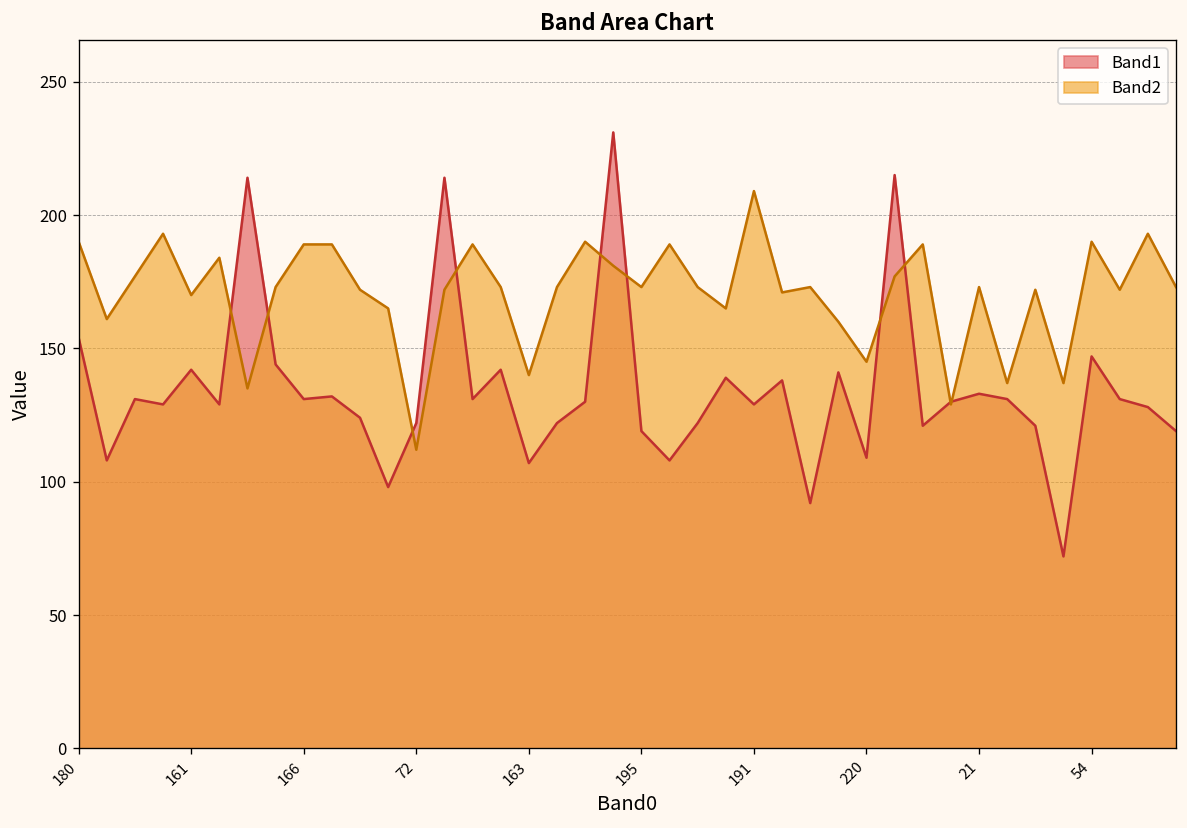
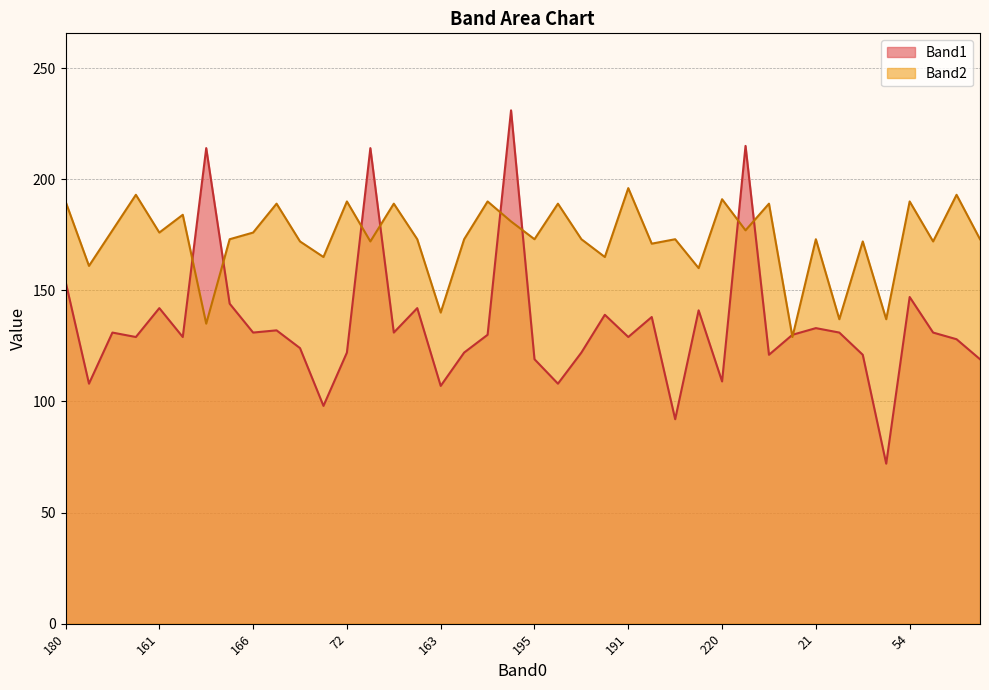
Band2, 161: 170 -> 176
Band2, 166: 189 -> 176
Band2, 72: 112 -> 190
Band2, 191: 209 -> 196
Band2, 220: 145 -> 191
